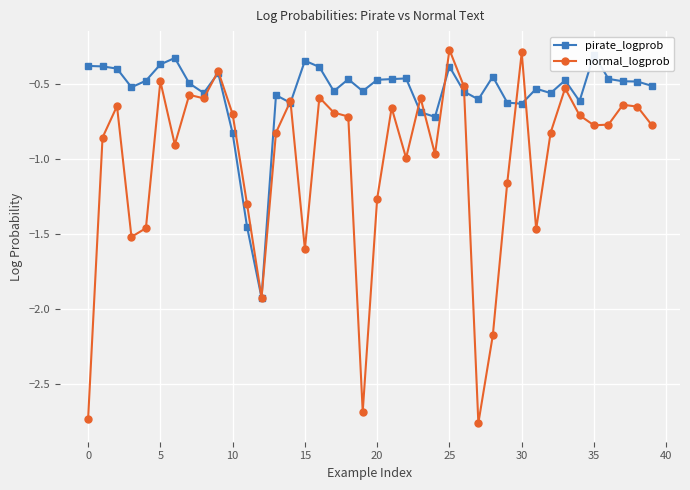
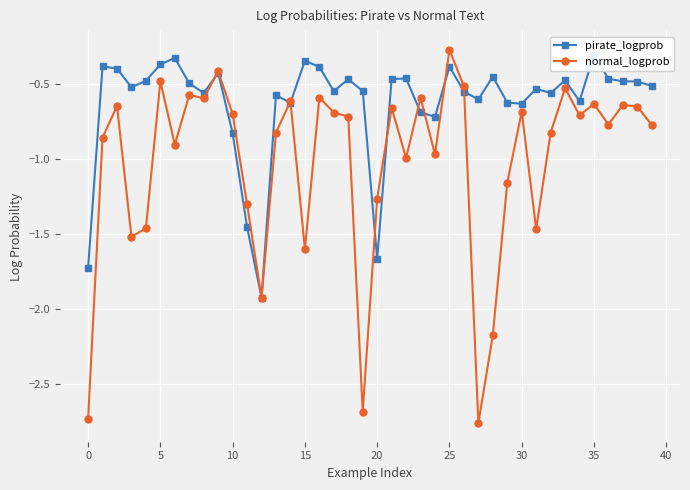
pirate_logprob, 0: -0.38 -> -1.73
pirate_logprob, 20: -0.47 -> -1.67
normal_logprob, 30: -0.29 -> -0.68
normal_logprob, 35: -0.78 -> -0.63
